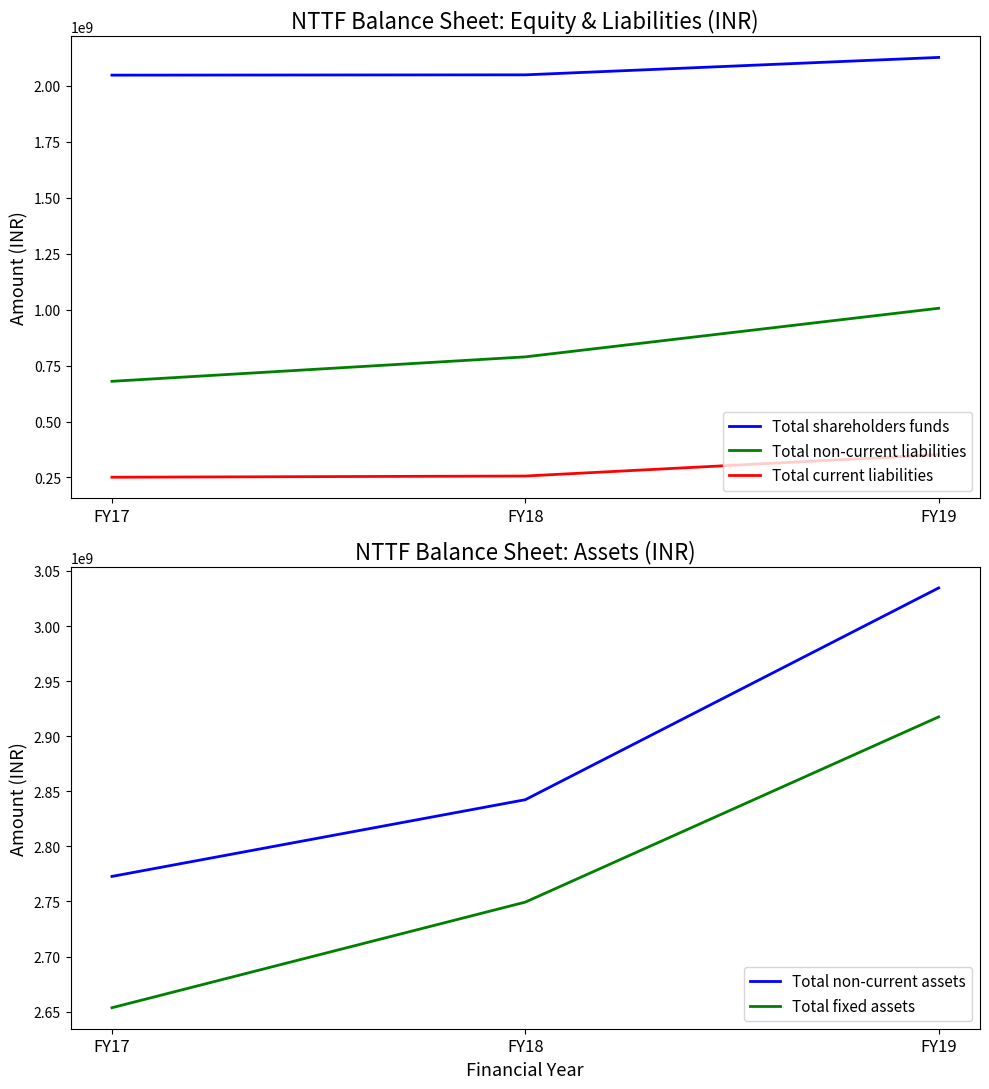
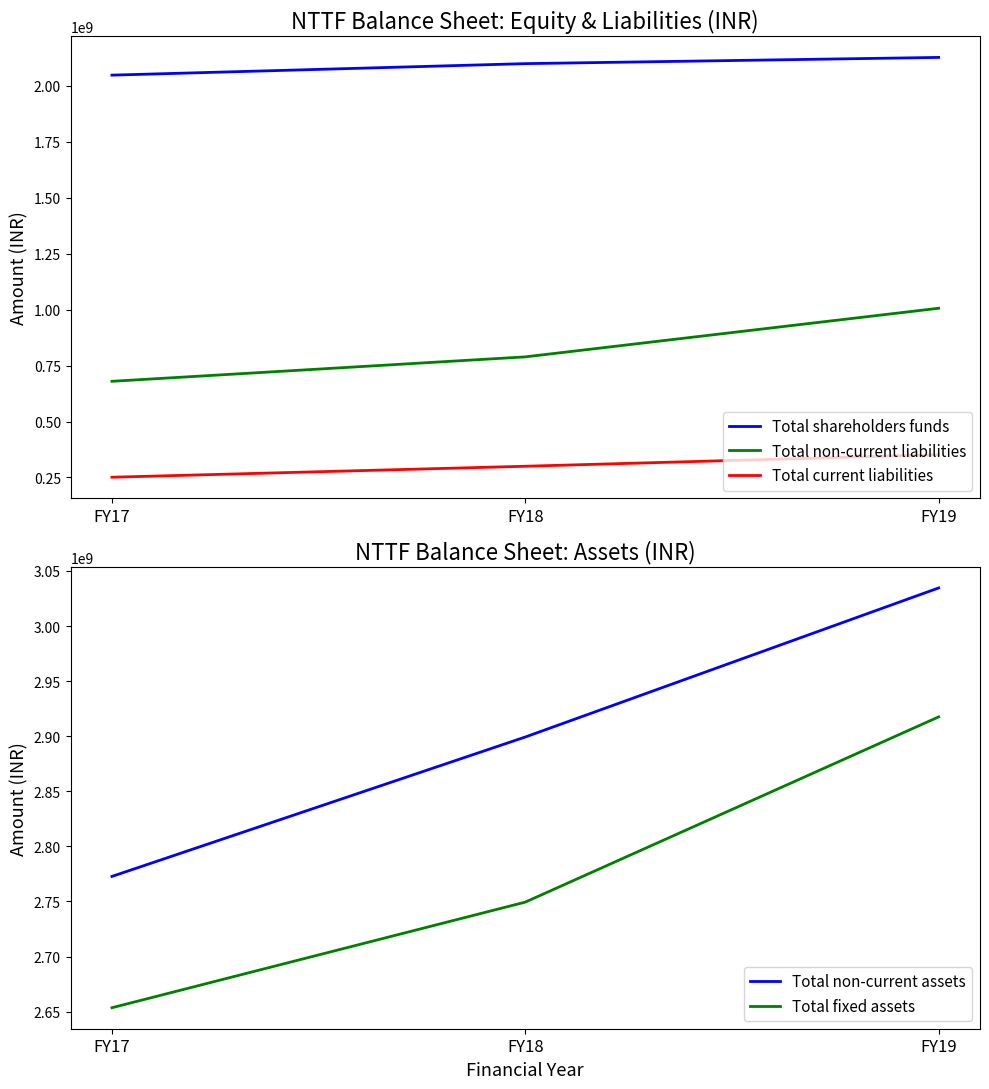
NTTF Balance Sheet: Equity & Liabilities (INR), Total shareholders funds, FY18: 2050000000 -> 2100000000
NTTF Balance Sheet: Equity & Liabilities (INR), Total current liabilities, FY18: 260000000 -> 300000000
NTTF Balance Sheet: Assets (INR), Total non-current assets, FY18: 2842000000 -> 2899000000
